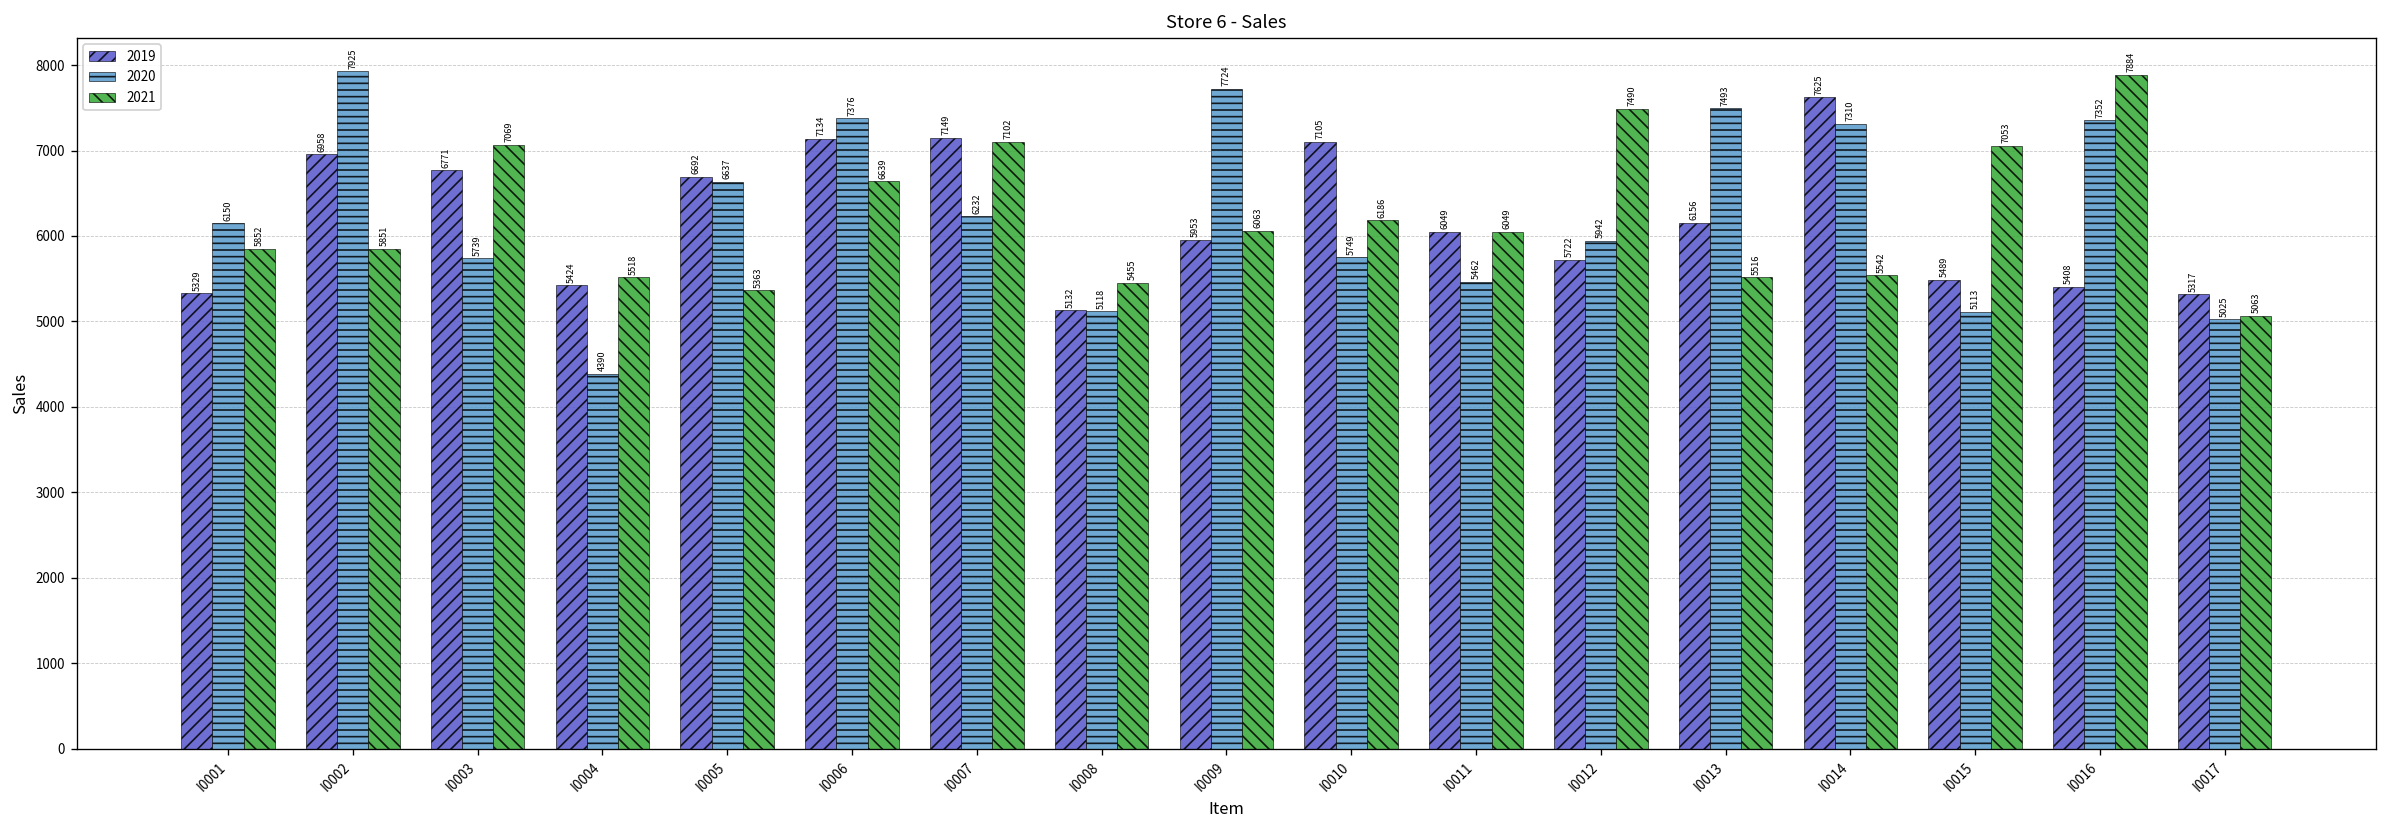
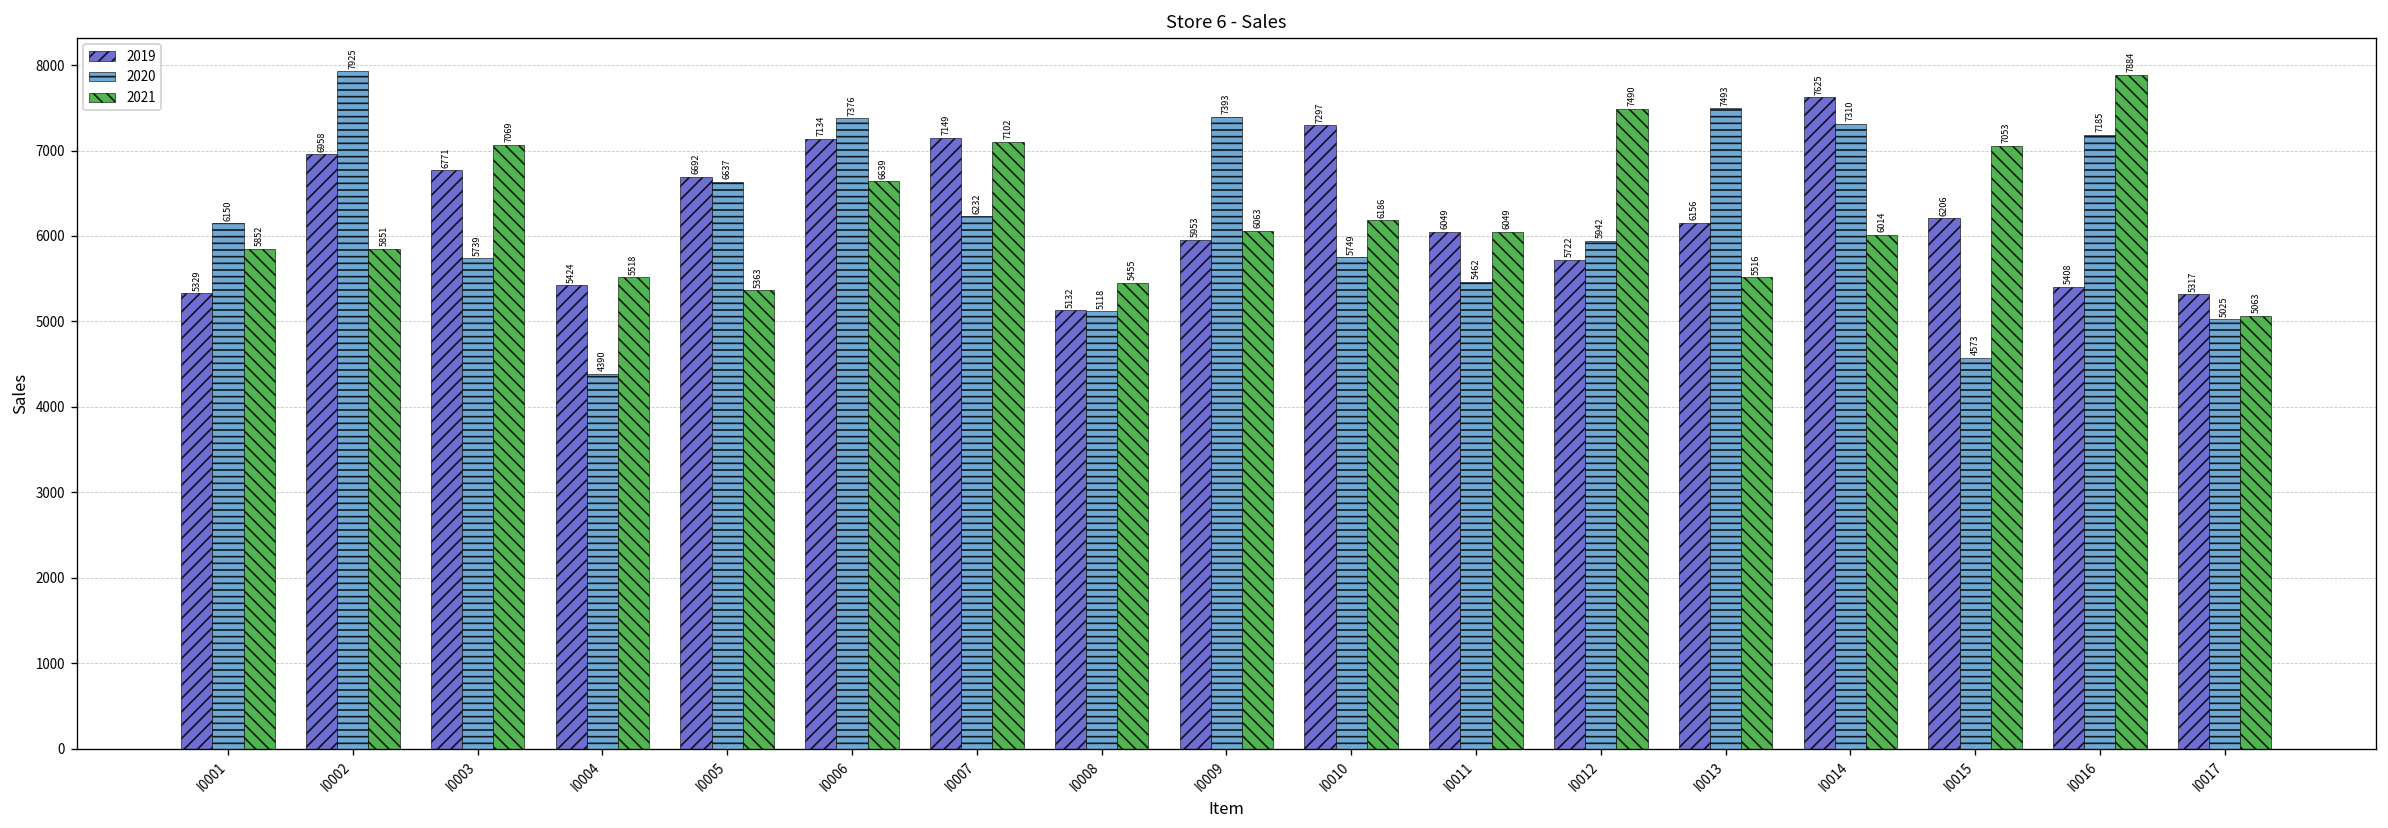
2020, I0009: 7724 -> 7393
2019, I0010: 7105 -> 7297
2021, I0014: 5542 -> 6014
2019, I0015: 5489 -> 6206
2020, I0015: 5113 -> 4573
2020, I0016: 7352 -> 7185
